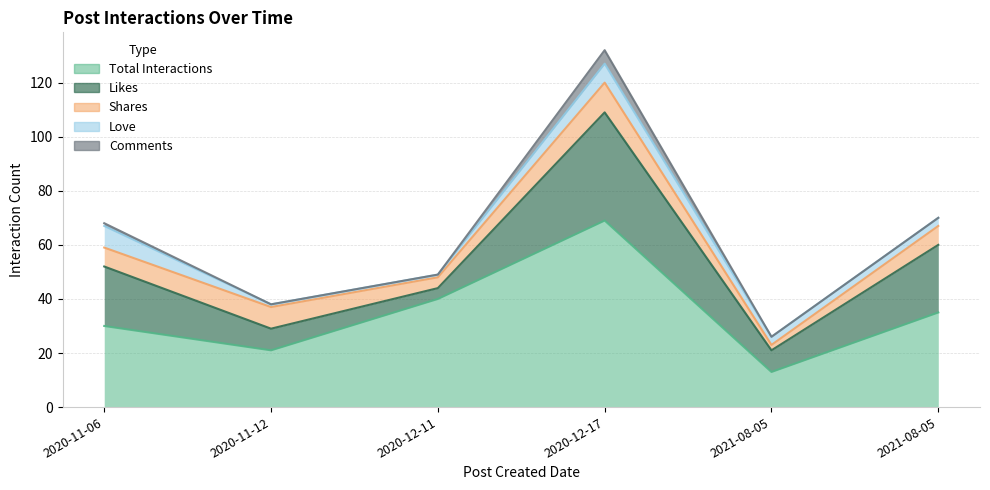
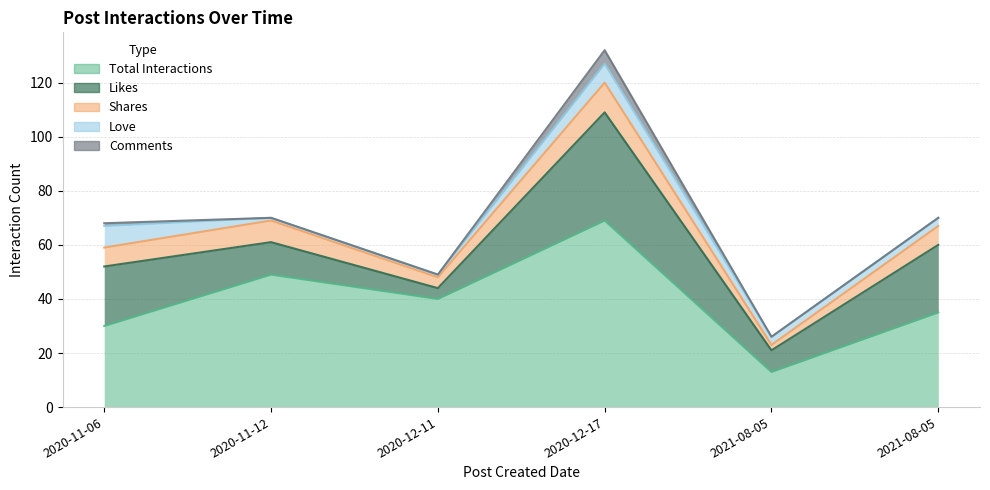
Total Interactions, 2020-11-12: 21 -> 49
Likes, 2020-11-12: 8 -> 12
